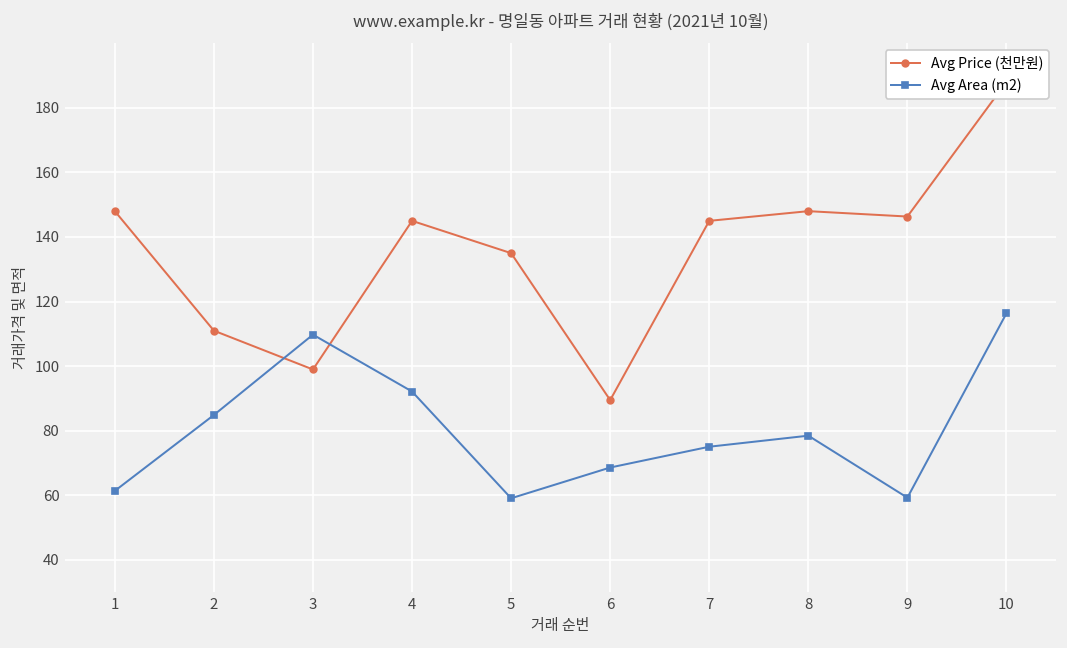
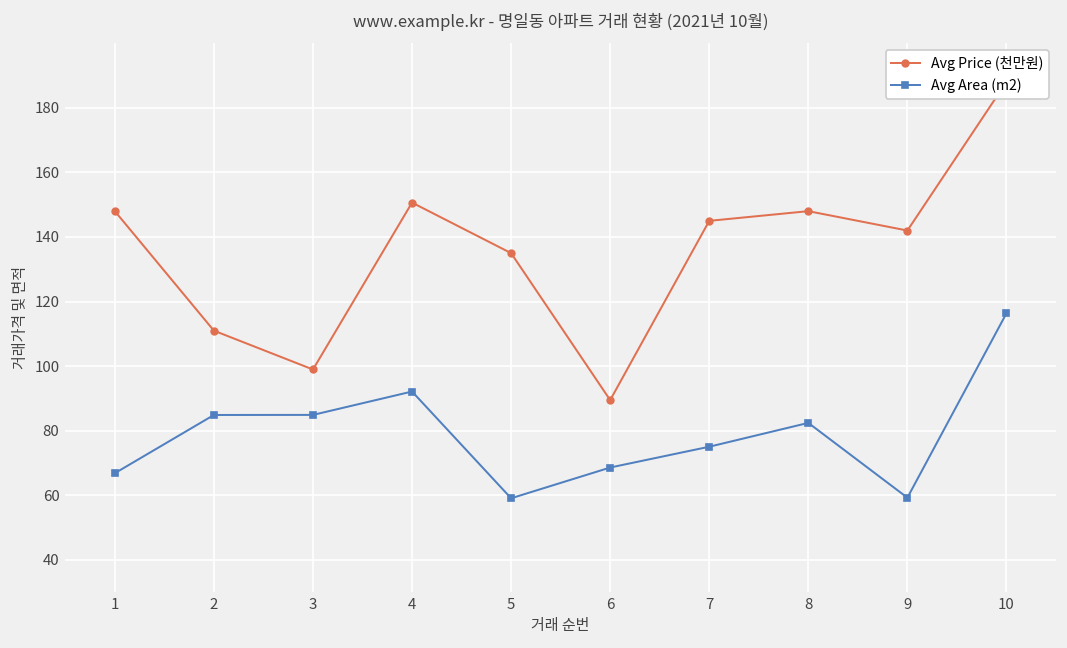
Avg Area (m2), 1: 61 -> 67
Avg Area (m2), 3: 110 -> 85
Avg Price (천만원), 4: 145 -> 151
Avg Area (m2), 8: 78 -> 82
Avg Price (천만원), 9: 146 -> 142
